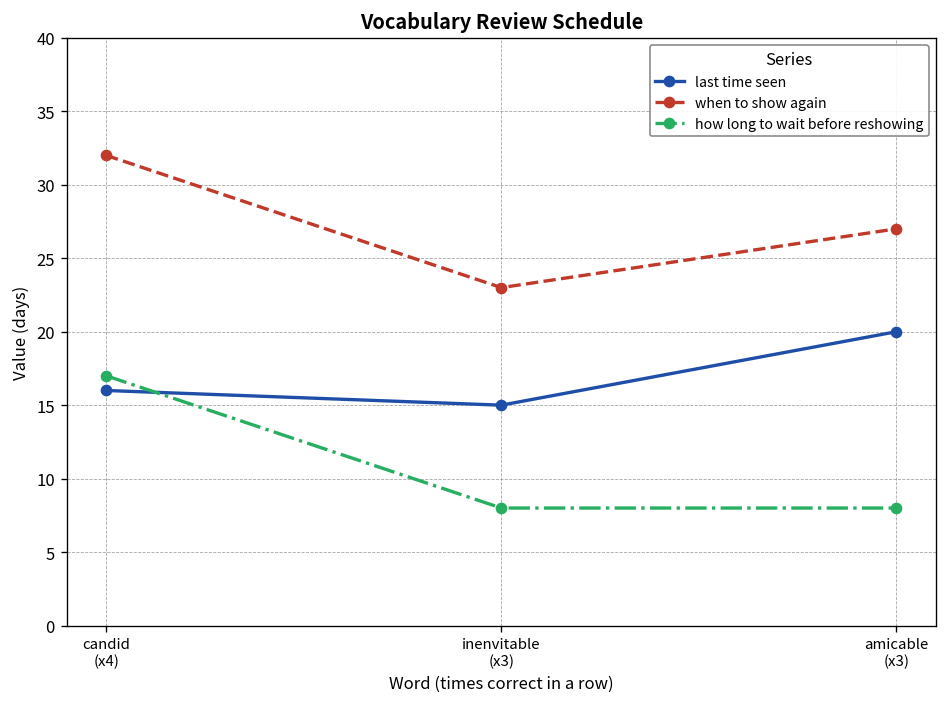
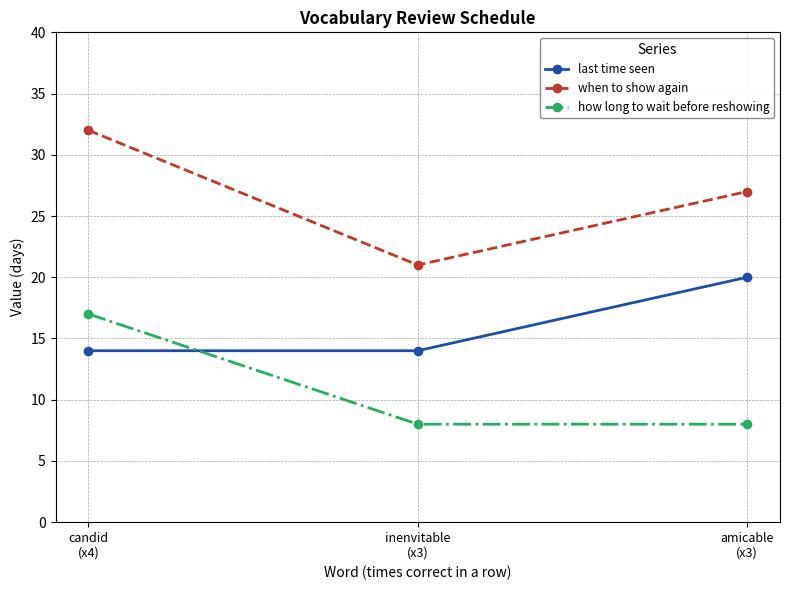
last time seen, candid (x4): 16 -> 14
last time seen, inenvitable (x3): 15 -> 14
when to show again, inenvitable (x3): 23 -> 21
